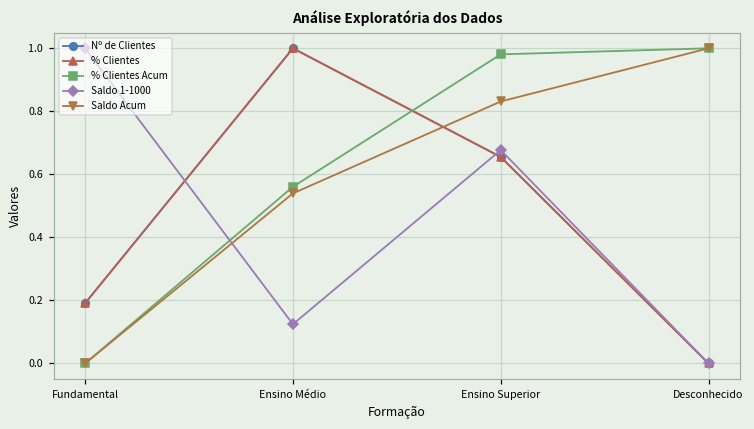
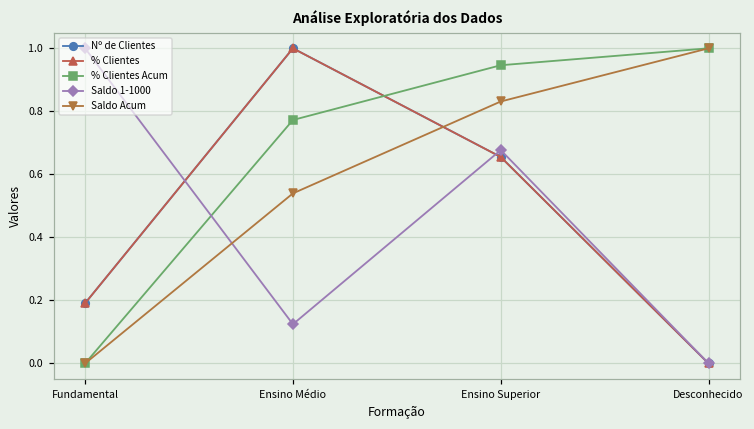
% Clientes Acum, Ensino Médio: 0.56 -> 0.77
% Clientes Acum, Ensino Superior: 0.98 -> 0.95
